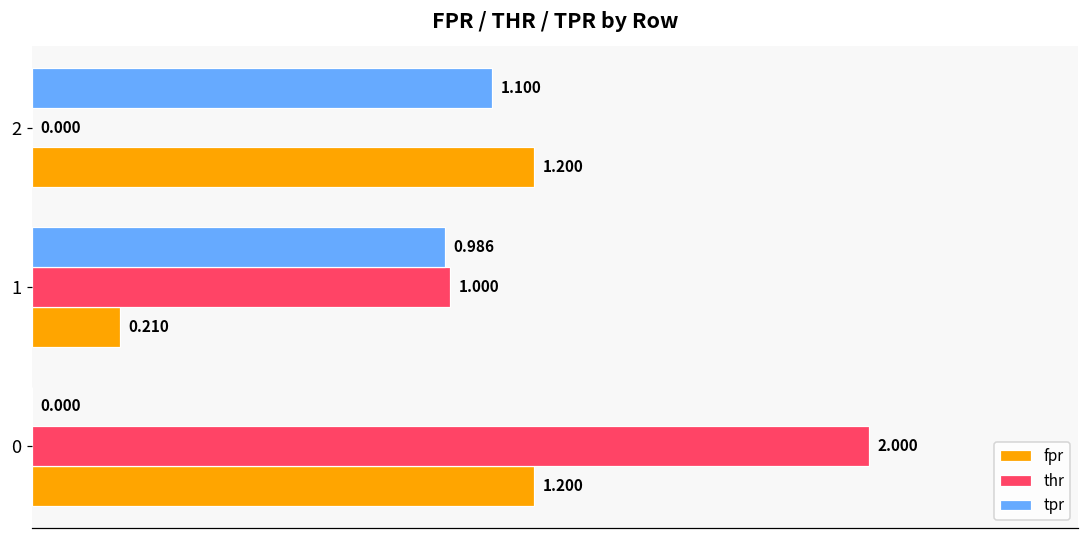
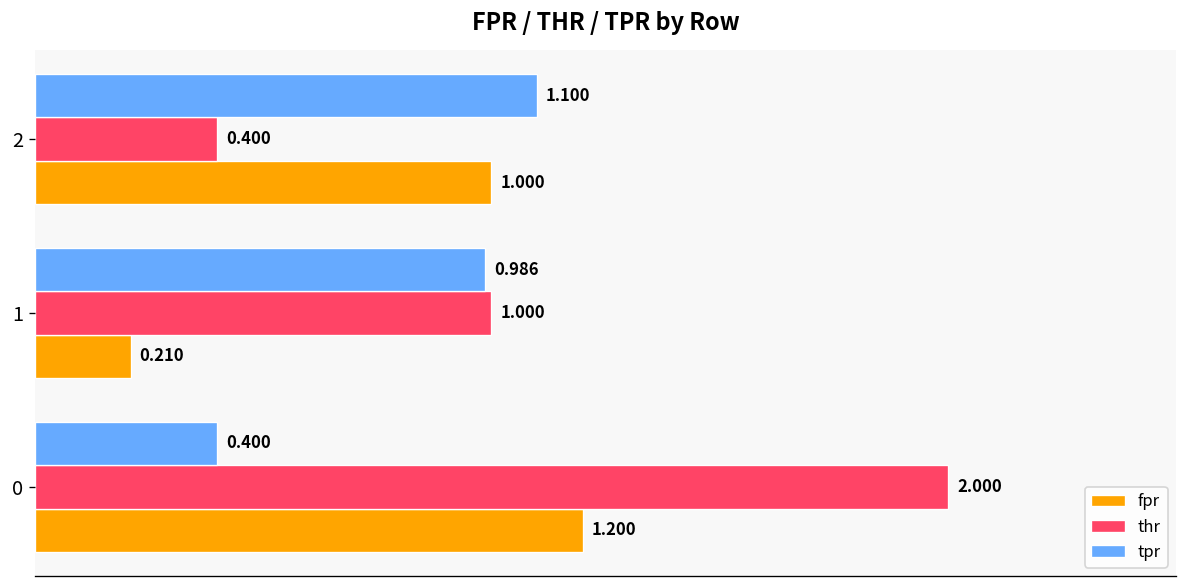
thr, 2: 0.000 -> 0.400
fpr, 2: 1.200 -> 1.000
tpr, 0: 0.000 -> 0.400
